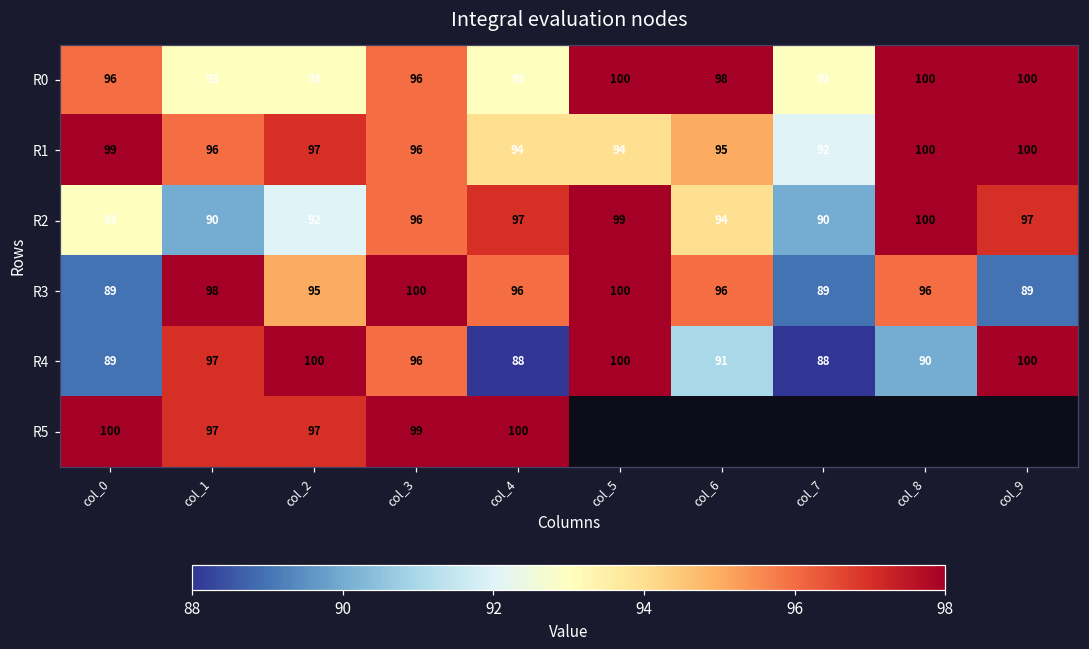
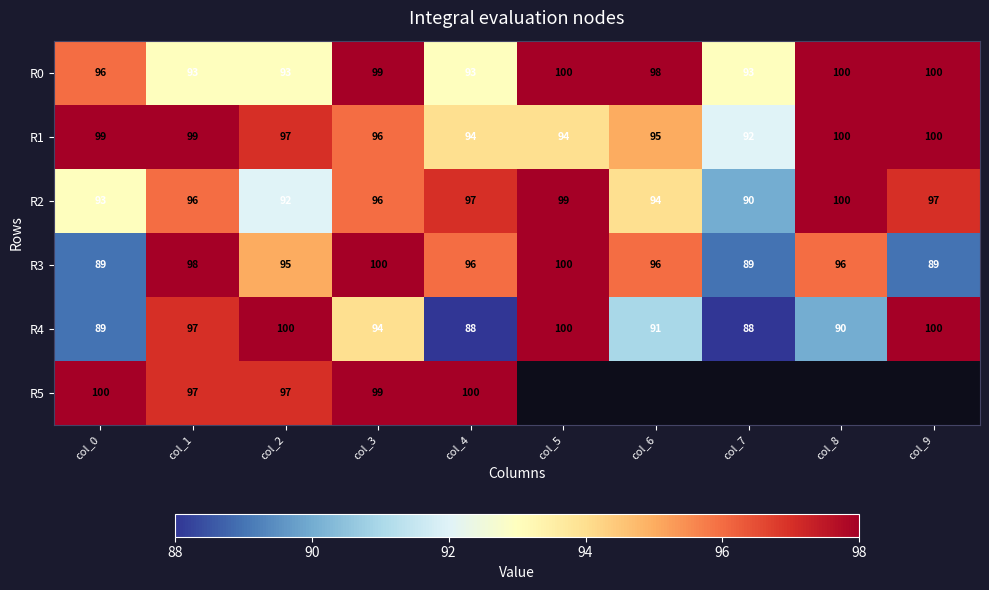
R0, col_3: 96 -> 99
R1, col_1: 96 -> 99
R2, col_1: 90 -> 96
R4, col_3: 96 -> 94
